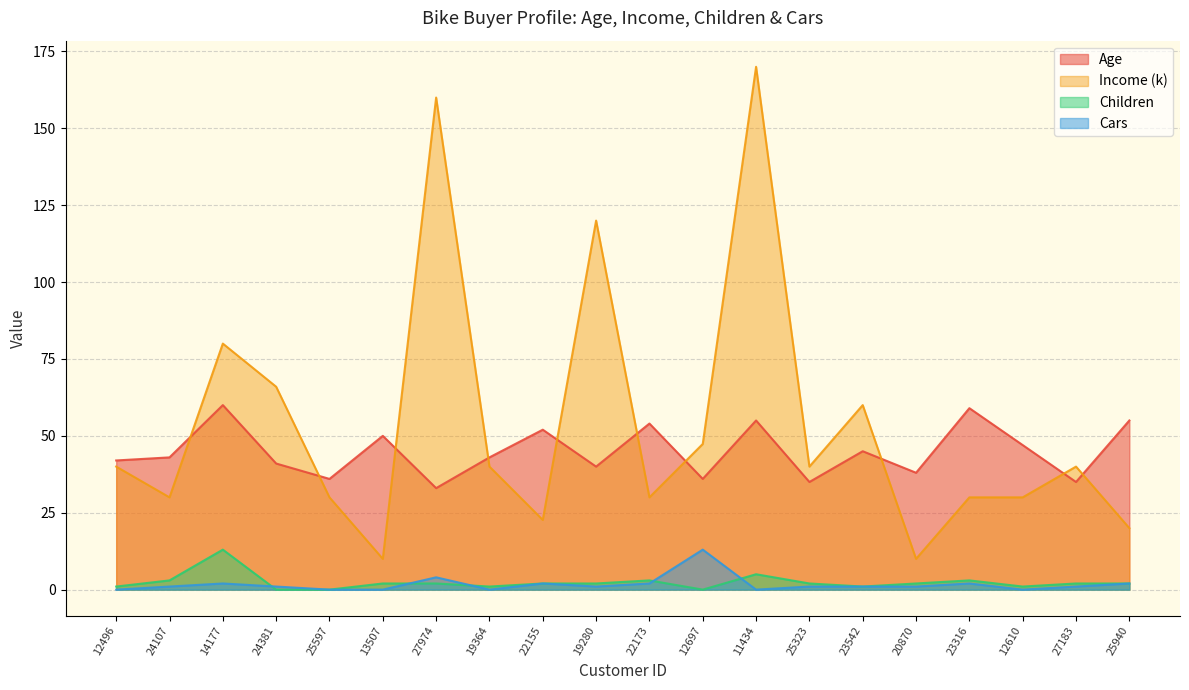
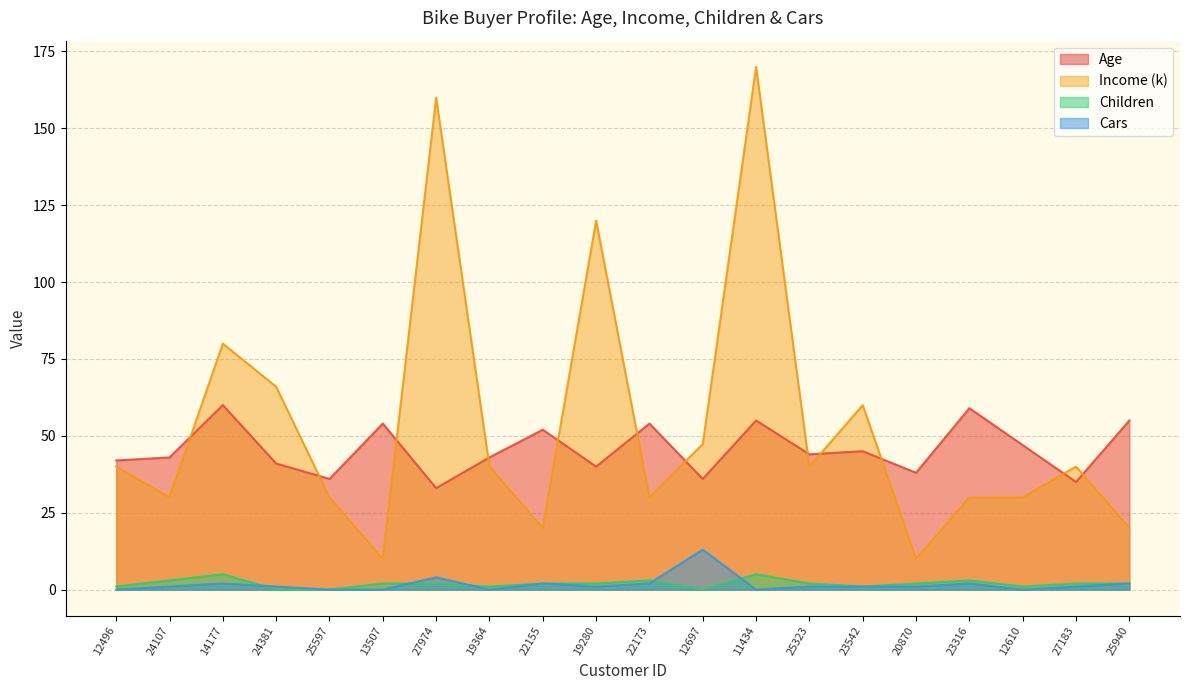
Children, 14177: 13 -> 5
Age, 13507: 50 -> 54
Income (k), 22155: 23 -> 20
Age, 25323: 35 -> 44
